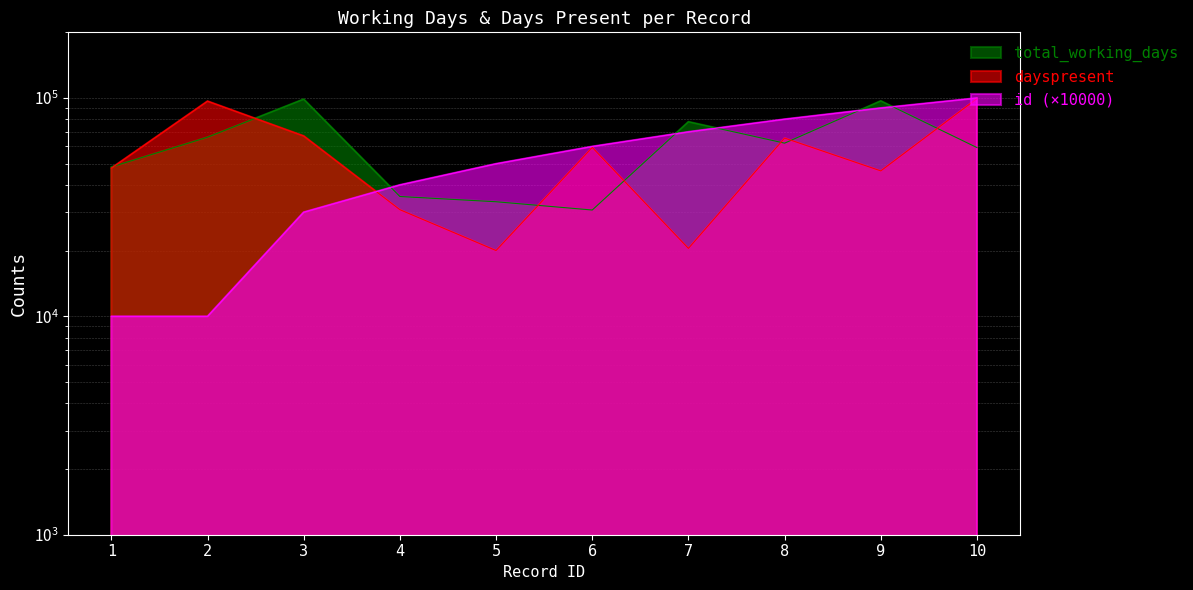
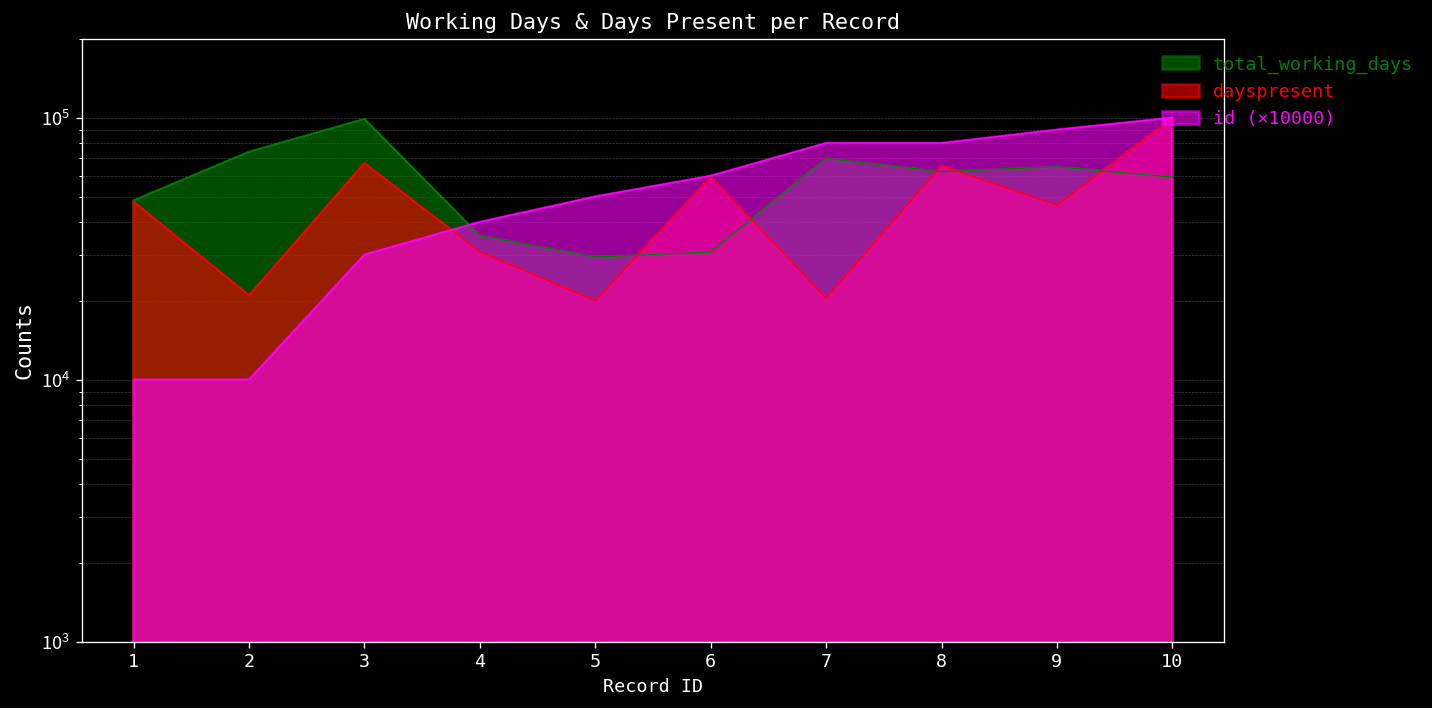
total_working_days, 2: 66000 -> 74000
dayspresent, 2: 100000 -> 21000
total_working_days, 5: 34000 -> 29000
total_working_days, 7: 78000 -> 70000
id (×10000), 7: 70000 -> 80000
total_working_days, 9: 100000 -> 65000
